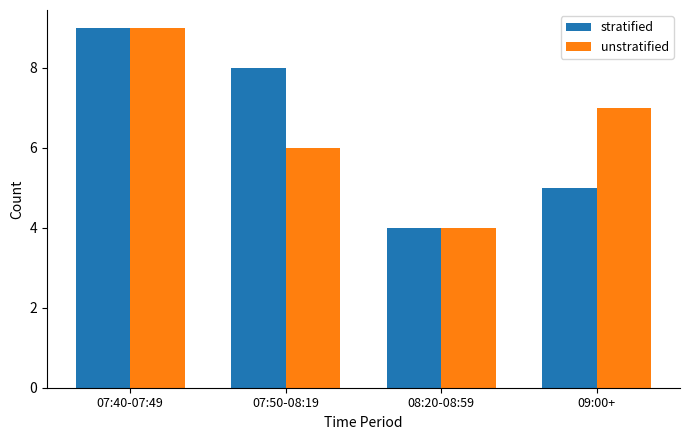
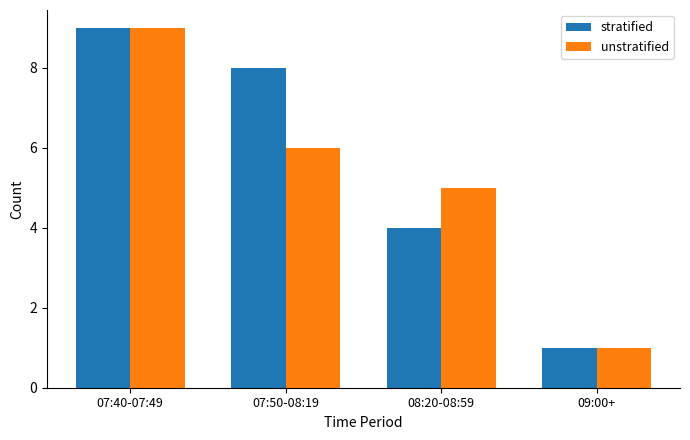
unstratified, 08:20-08:59: 4 -> 5
stratified, 09:00+: 5 -> 1
unstratified, 09:00+: 7 -> 1
